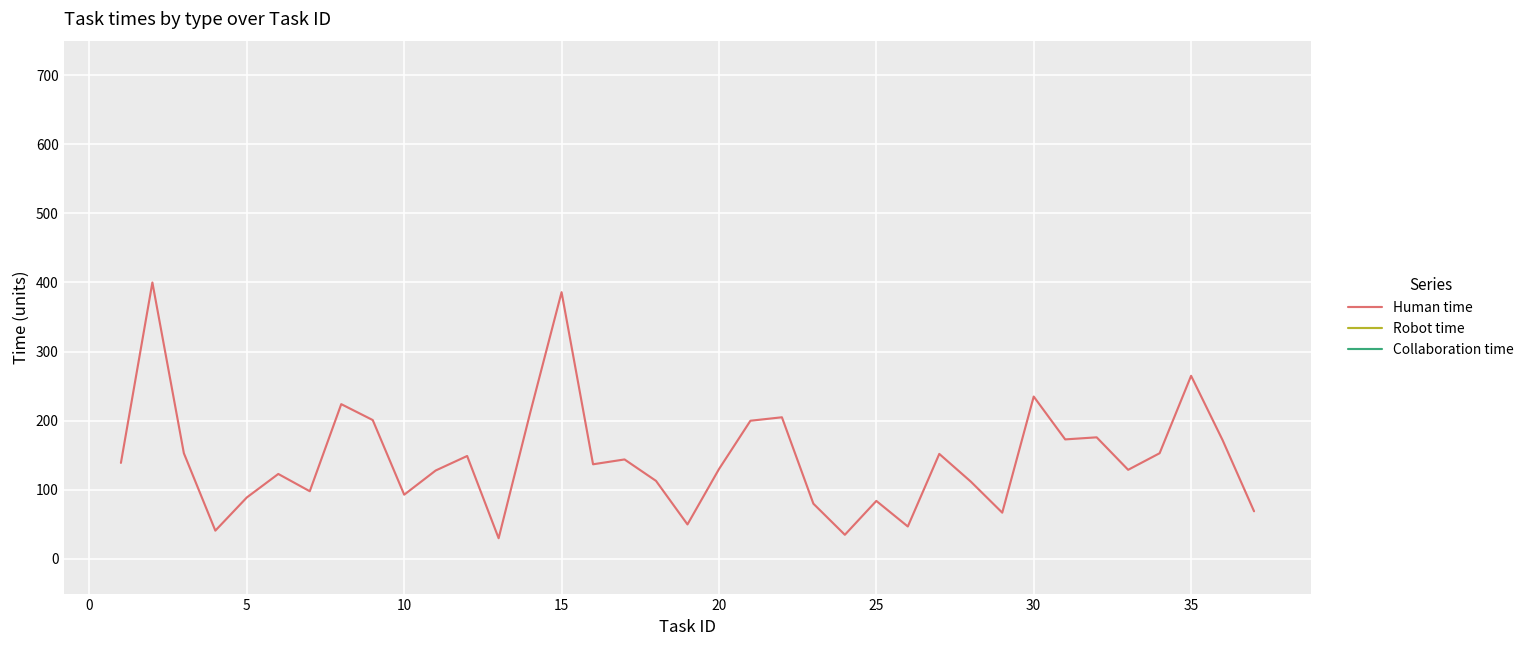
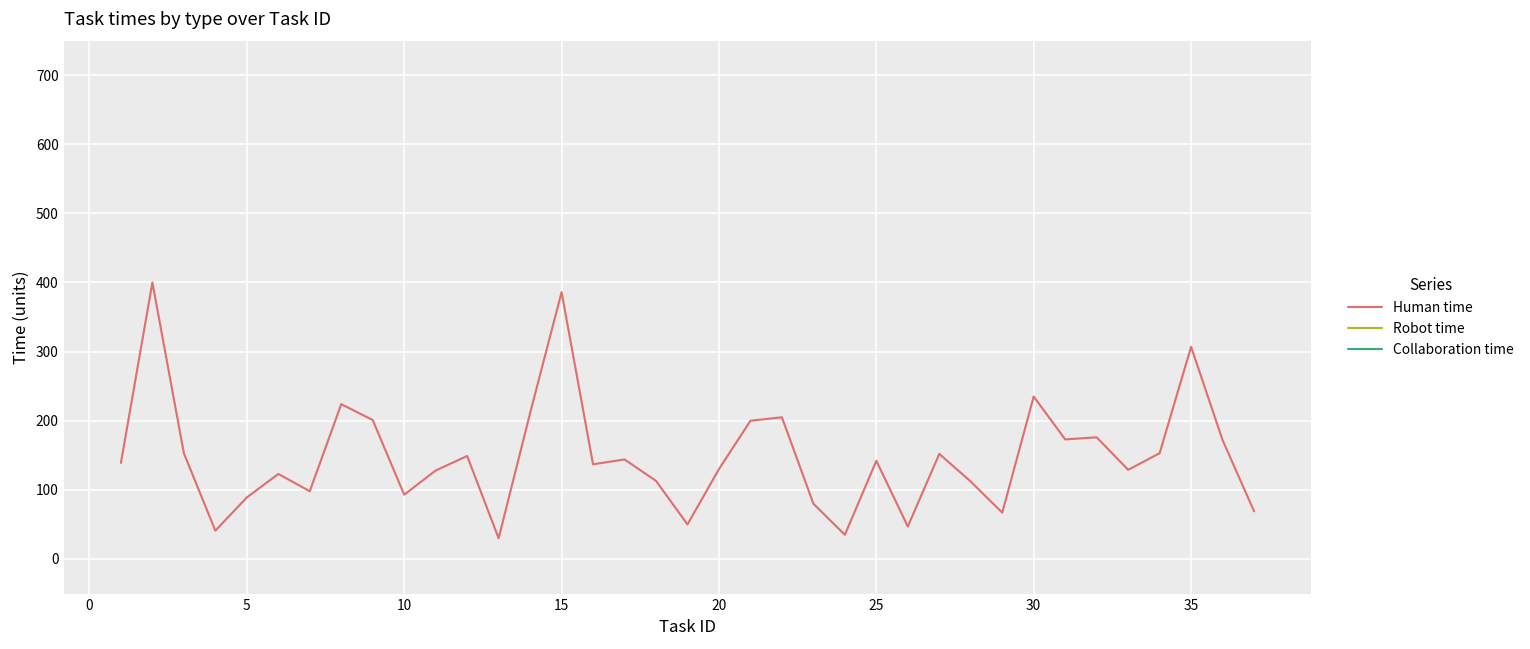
Human time, 25: 80 -> 140
Human time, 35: 270 -> 310
